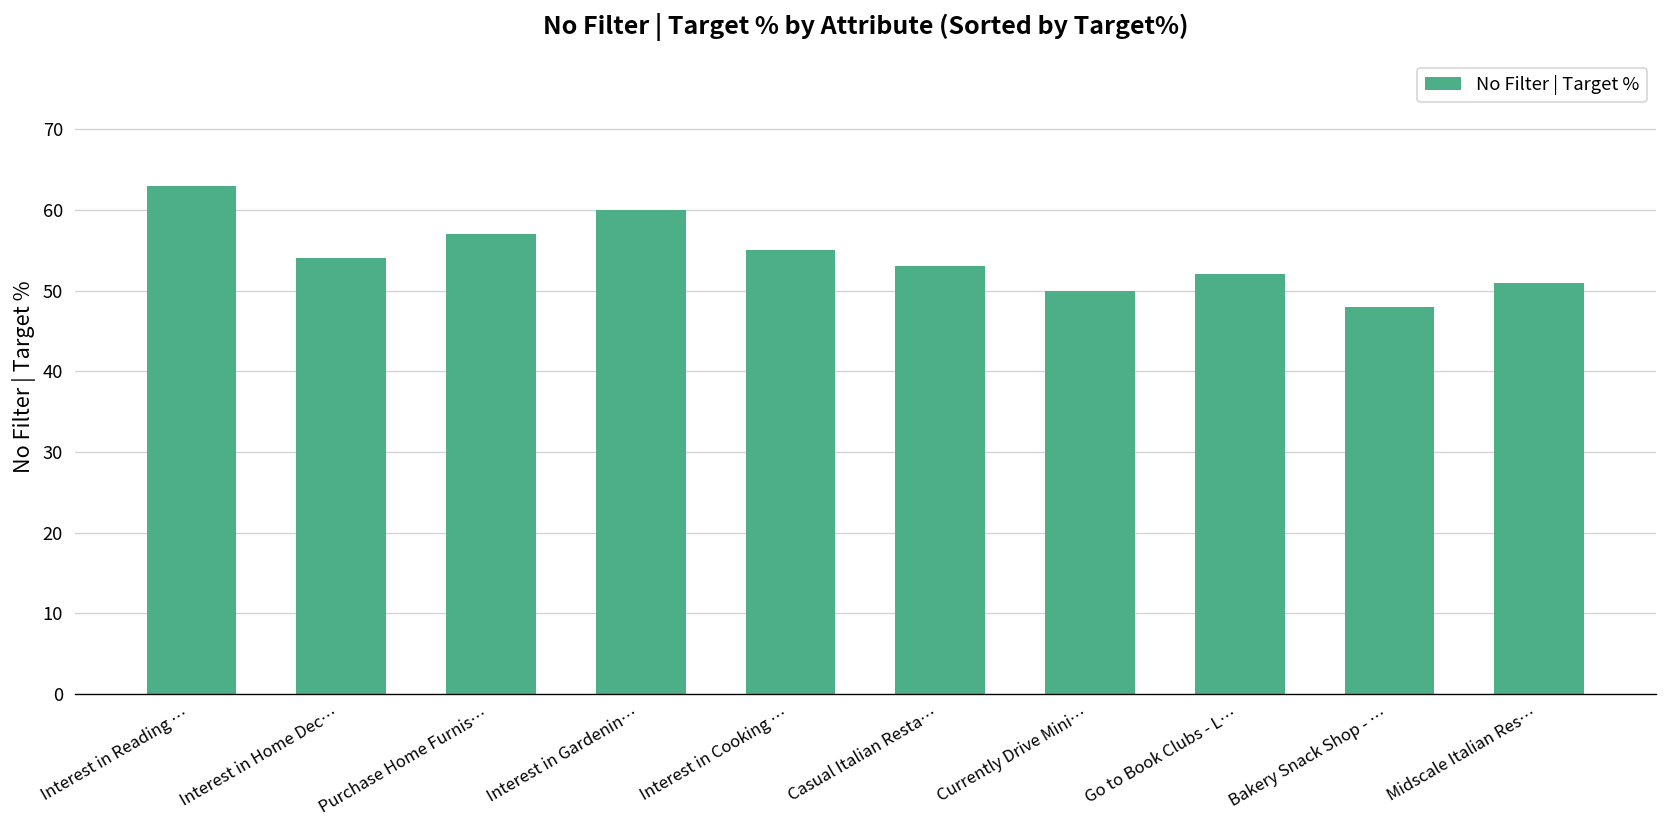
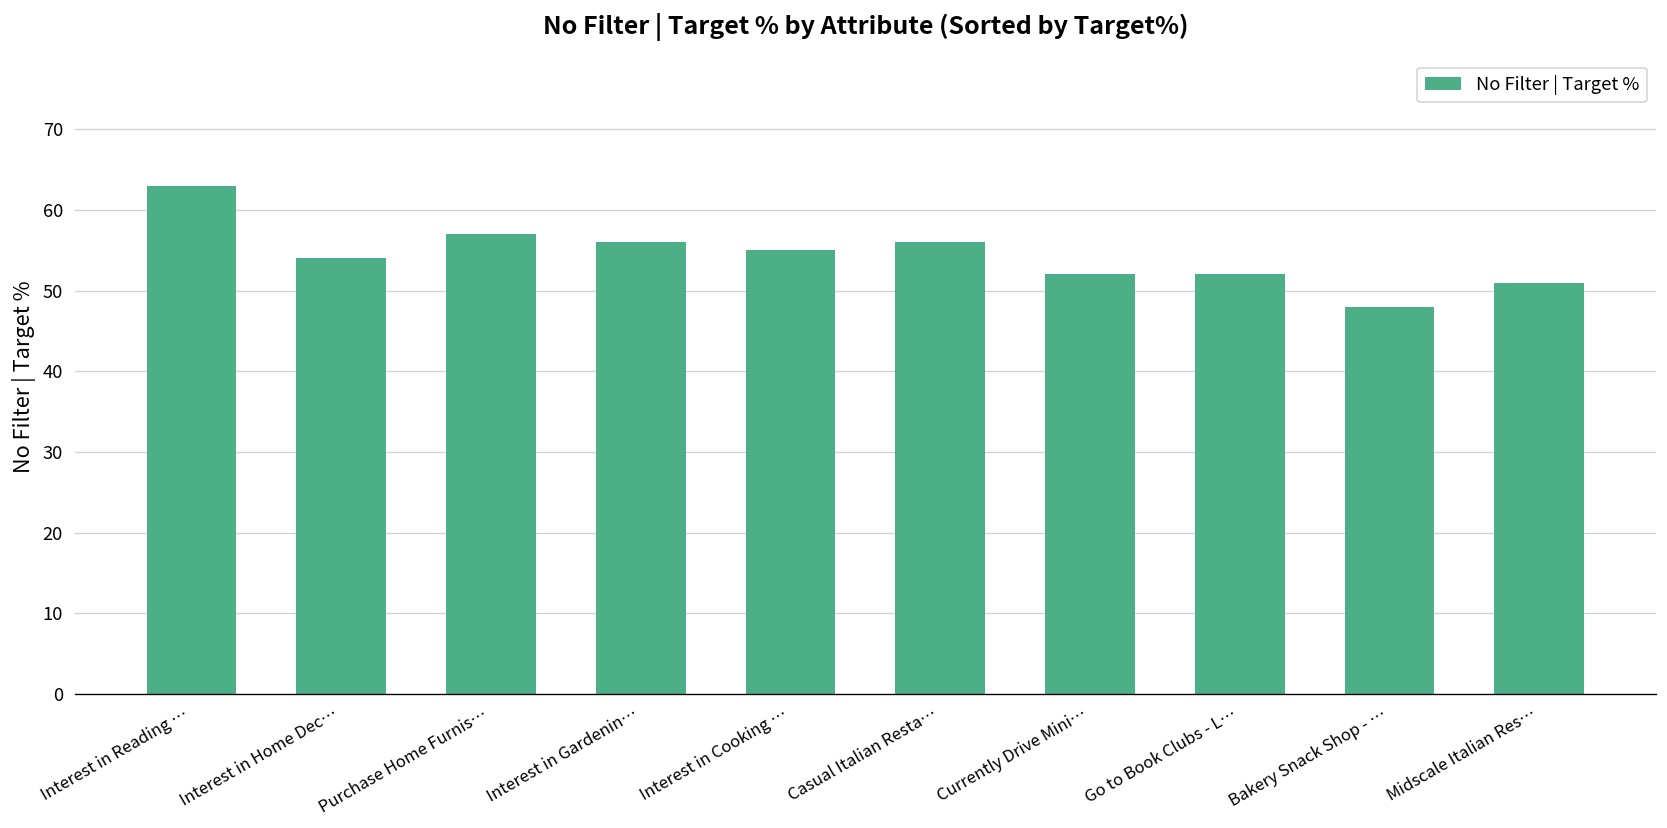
Interest in Gardenin…: 60 -> 56
Casual Italian Resta…: 53 -> 56
Currently Drive Mini…: 50 -> 52
